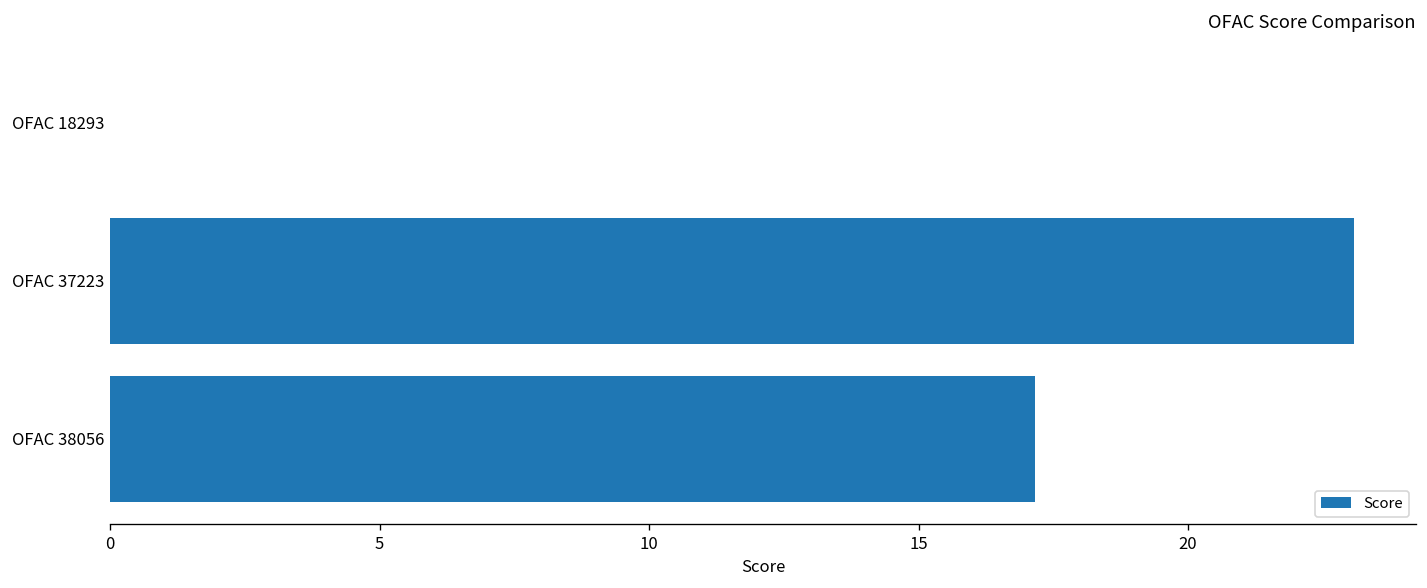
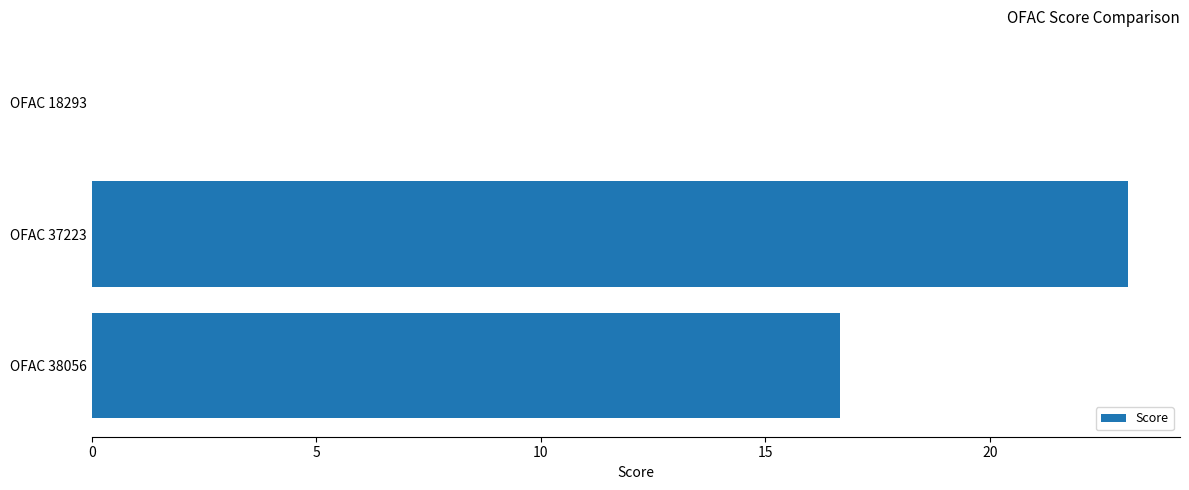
OFAC 38056: 17.2 -> 16.7
